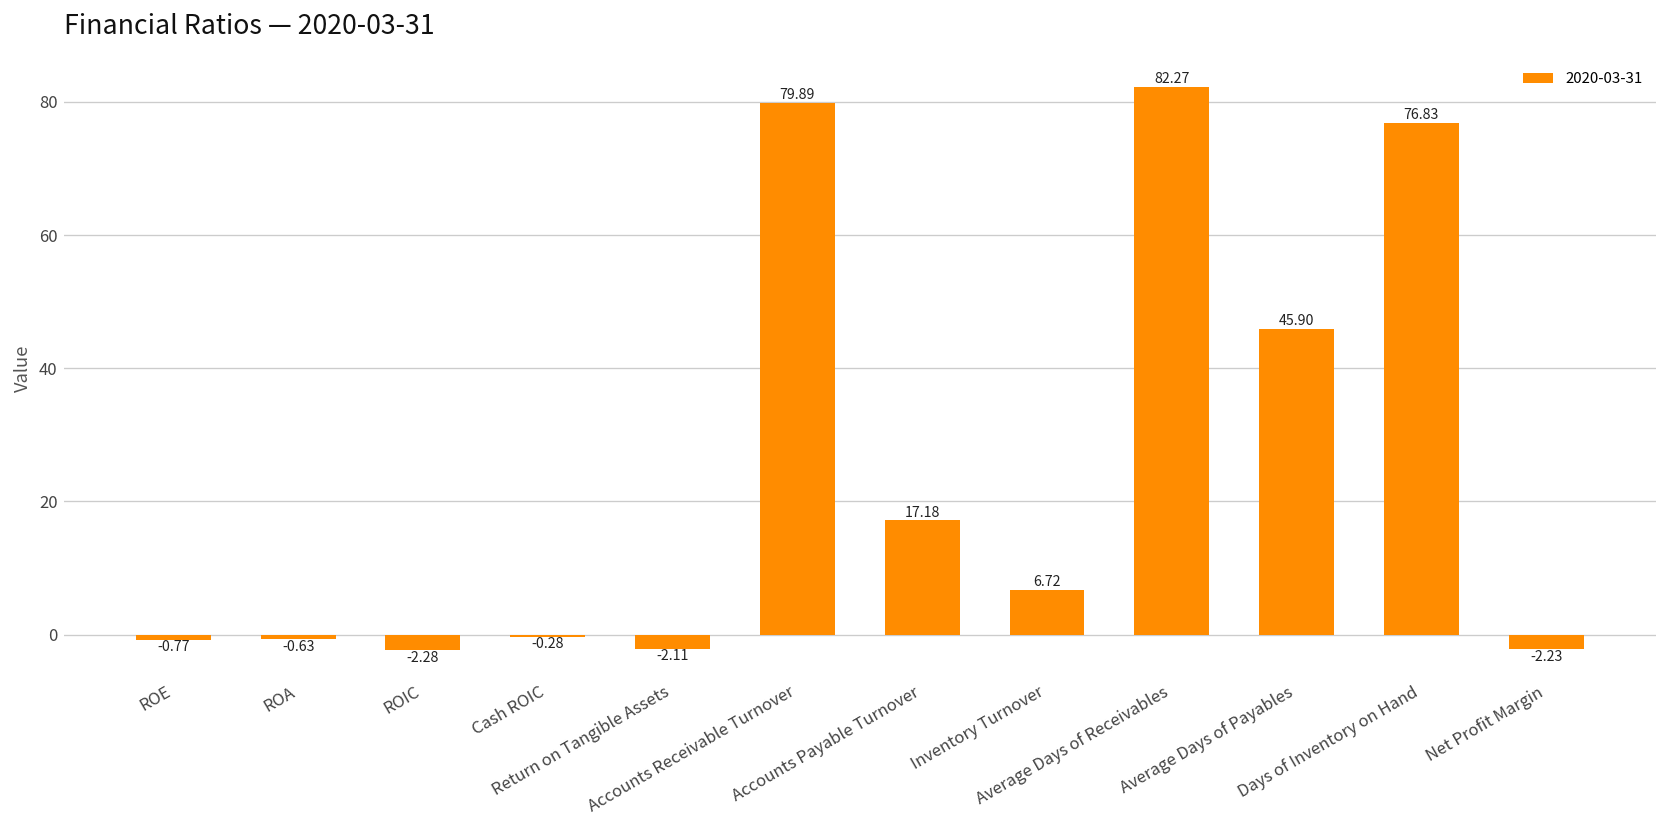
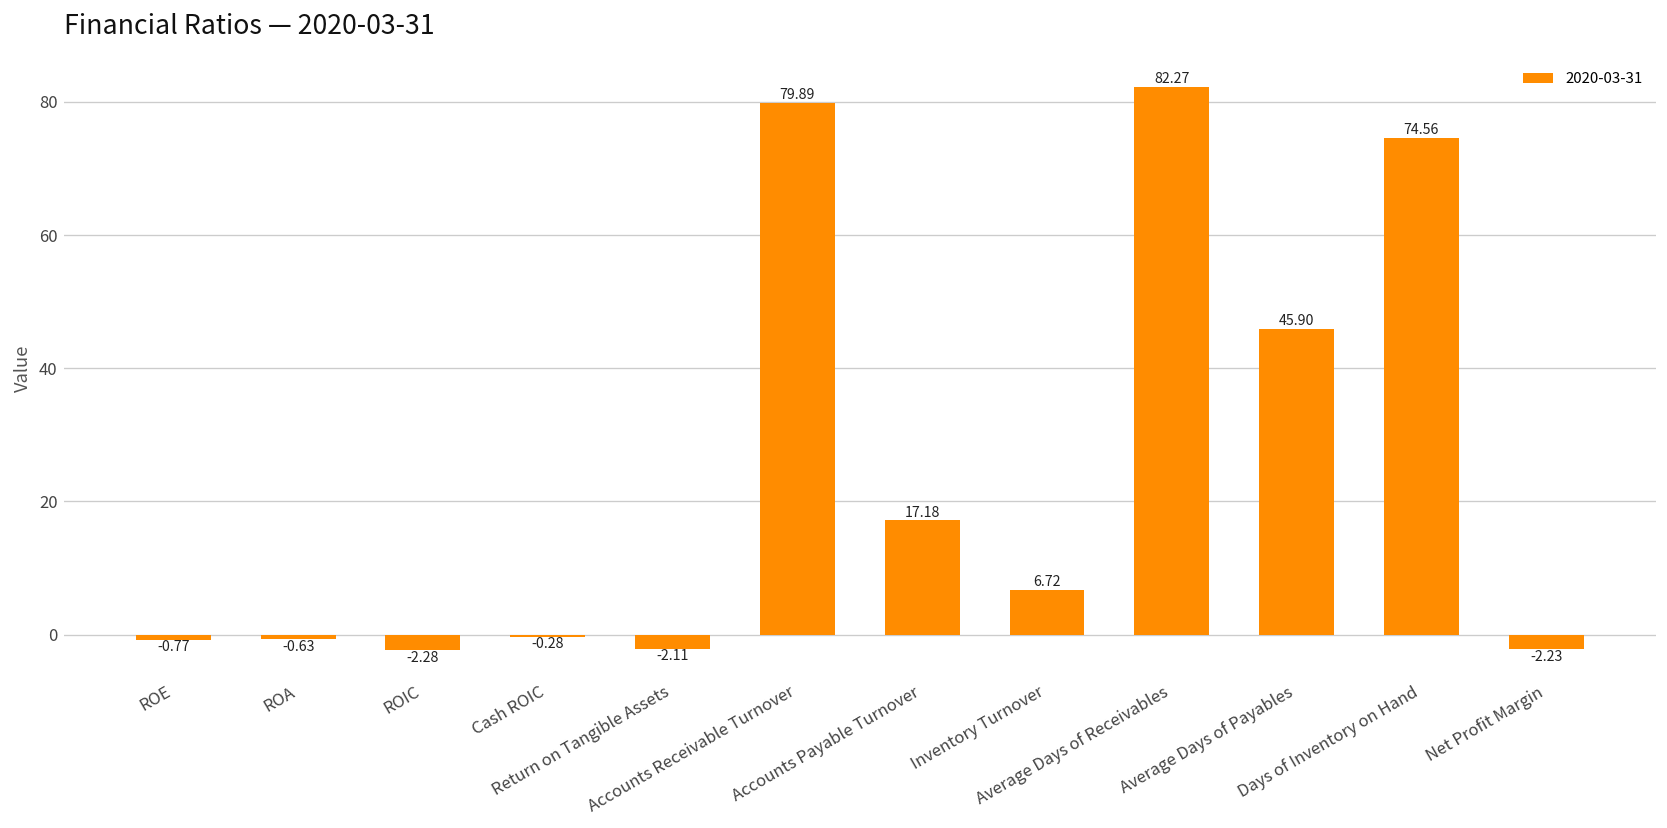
Days of Inventory on Hand: 76.83 -> 74.56
